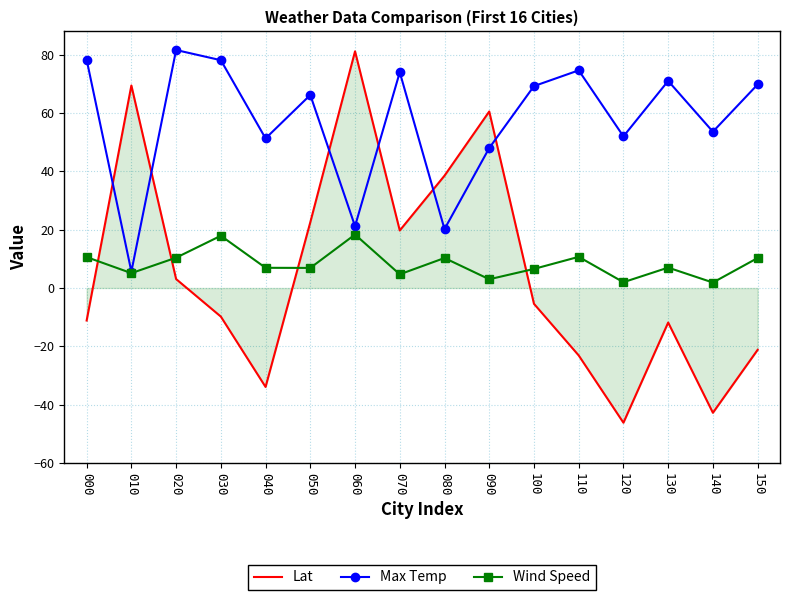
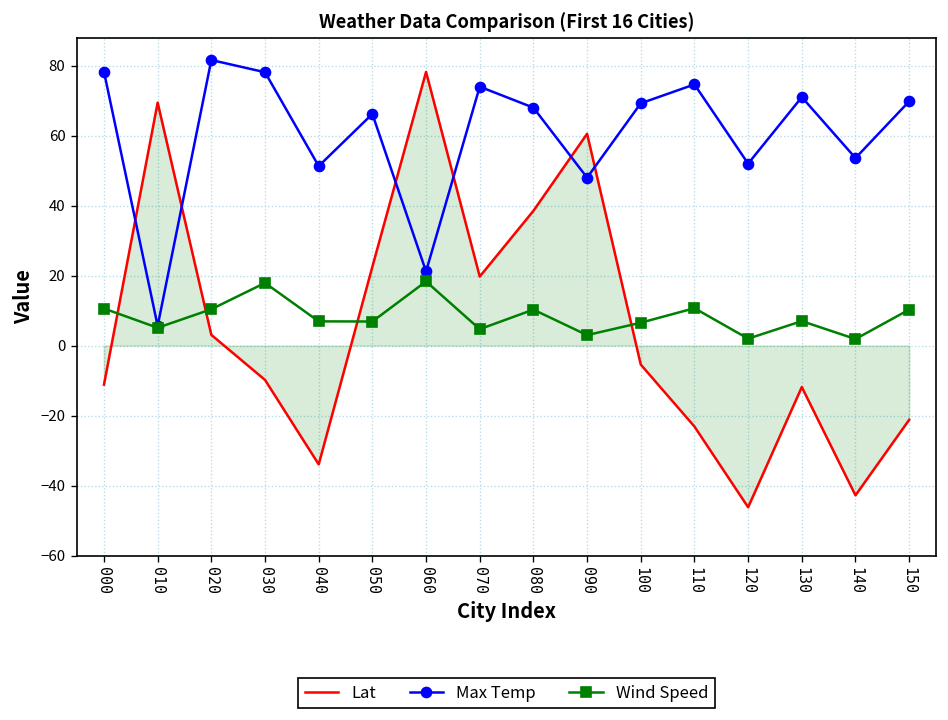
Lat, 060: 81 -> 78
Max Temp, 080: 20 -> 68
